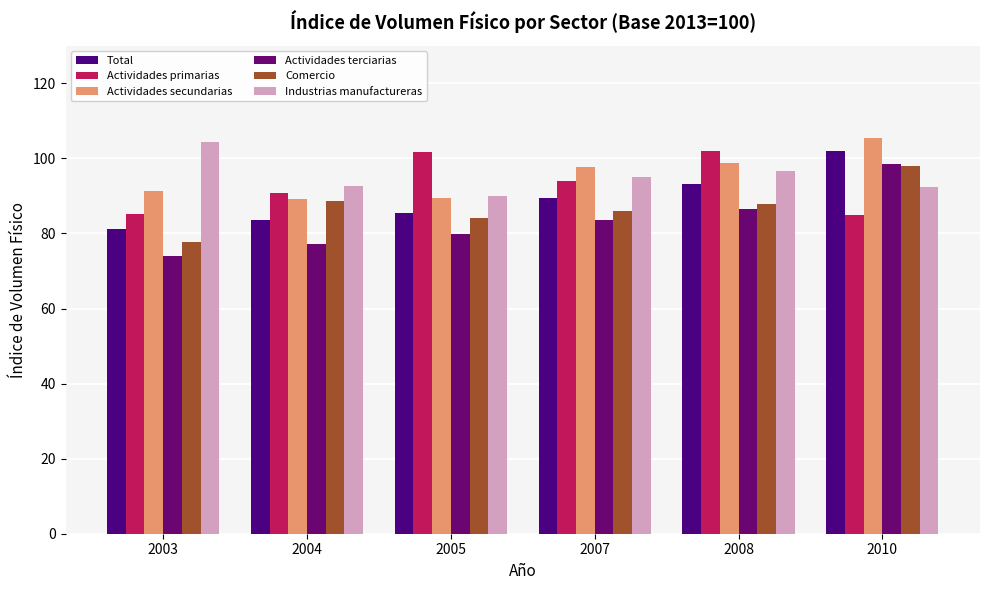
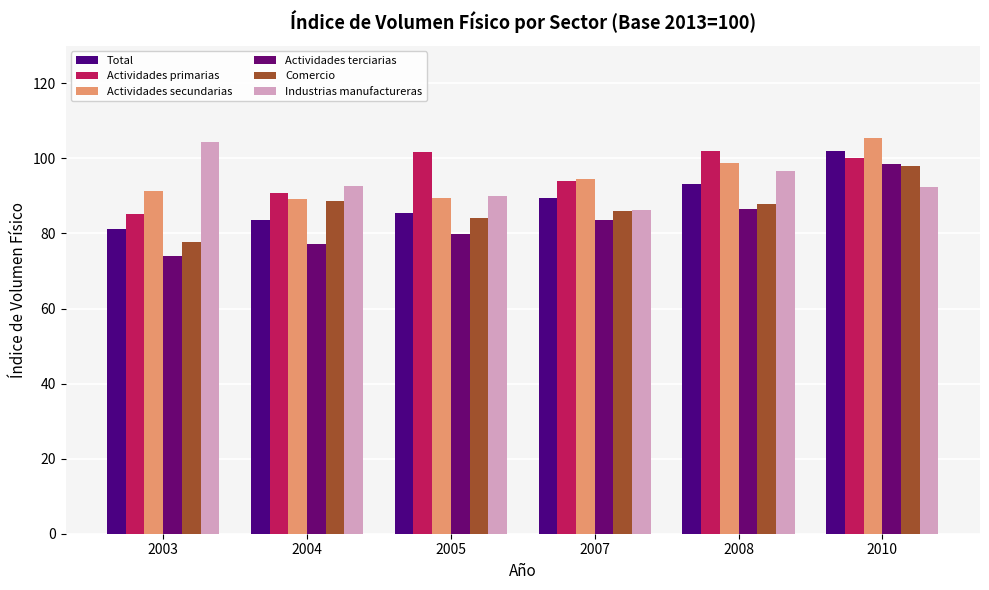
Actividades secundarias, 2007: 98 -> 94
Industrias manufactureras, 2007: 95 -> 86
Actividades primarias, 2010: 85 -> 100
